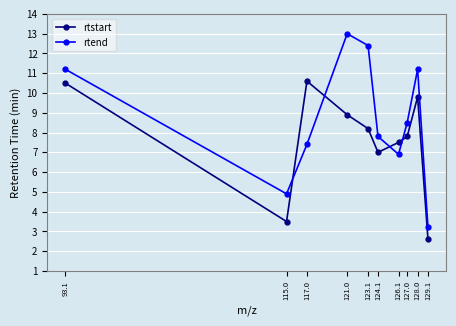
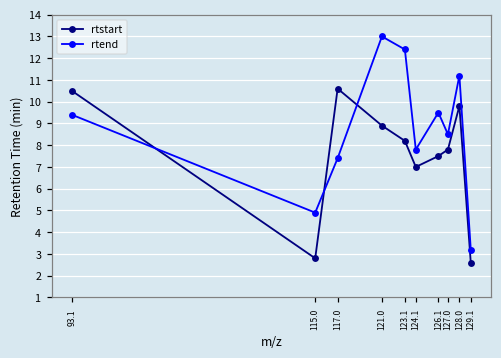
rtend, 93.1: 11.2 -> 9.4
rtstart, 115.0: 3.5 -> 2.8
rtend, 126.1: 6.9 -> 9.5
